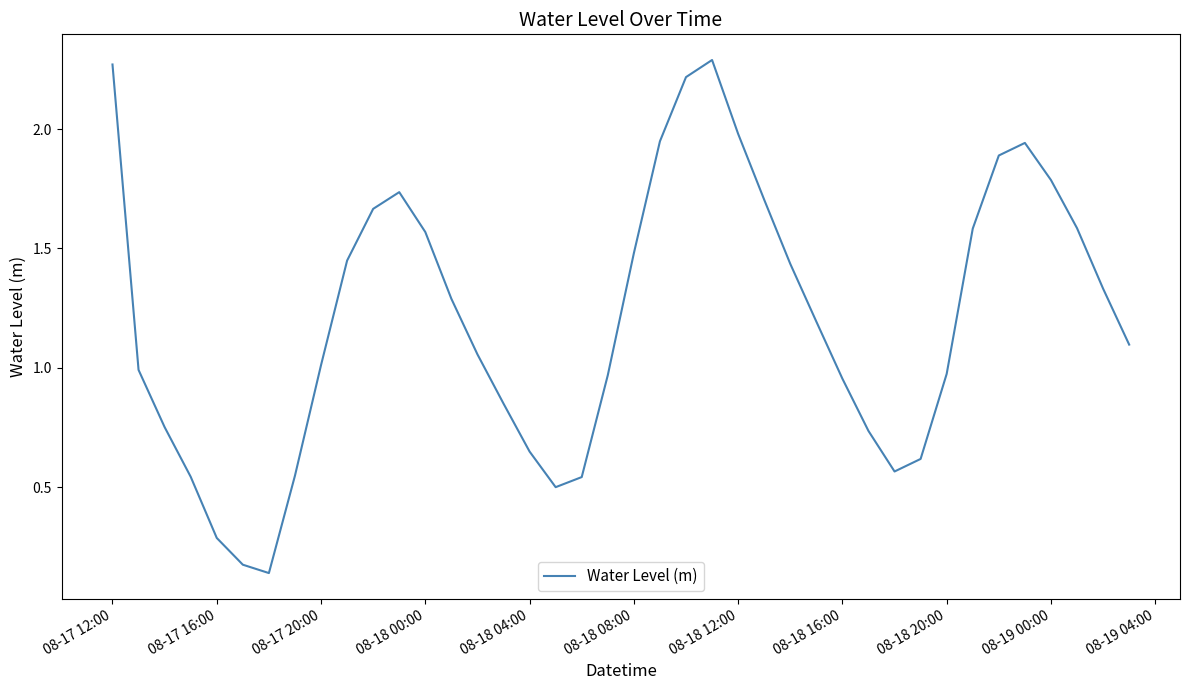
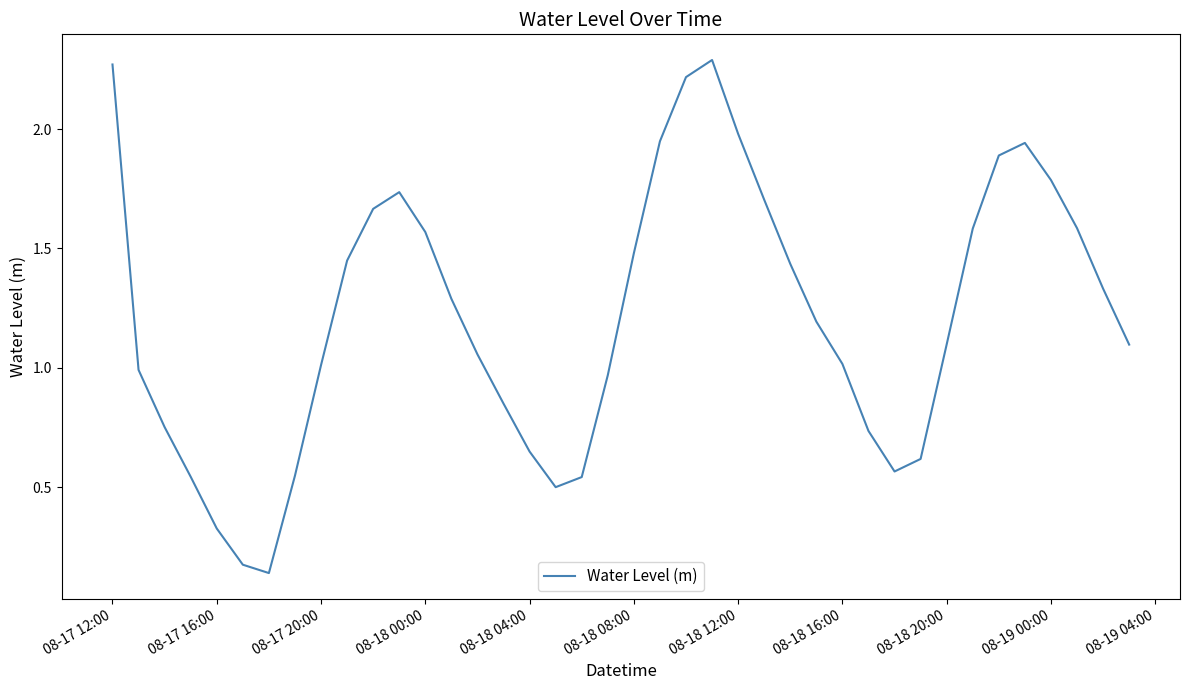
08-17 16:00: 0.29 -> 0.33
08-18 16:00: 0.95 -> 1.02
08-18 20:00: 0.97 -> 1.10
